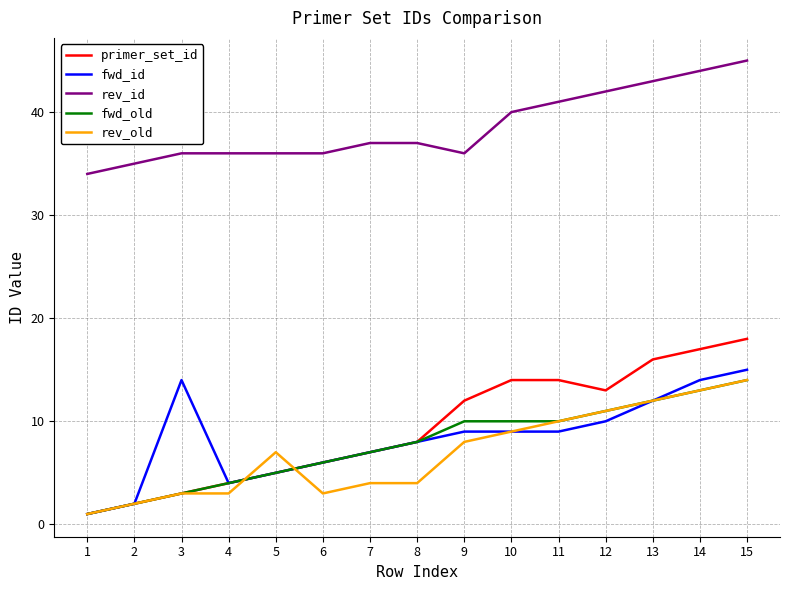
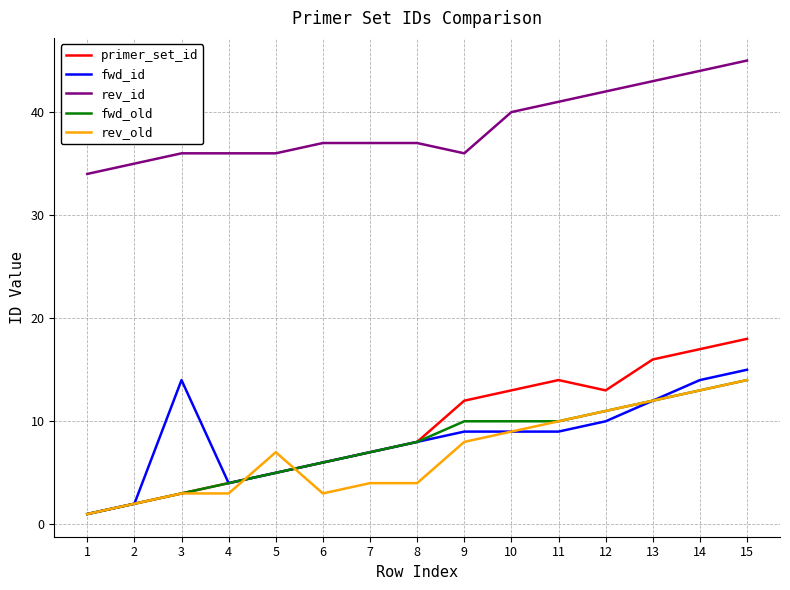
rev_id, 6: 36 -> 37
primer_set_id, 10: 14 -> 13
